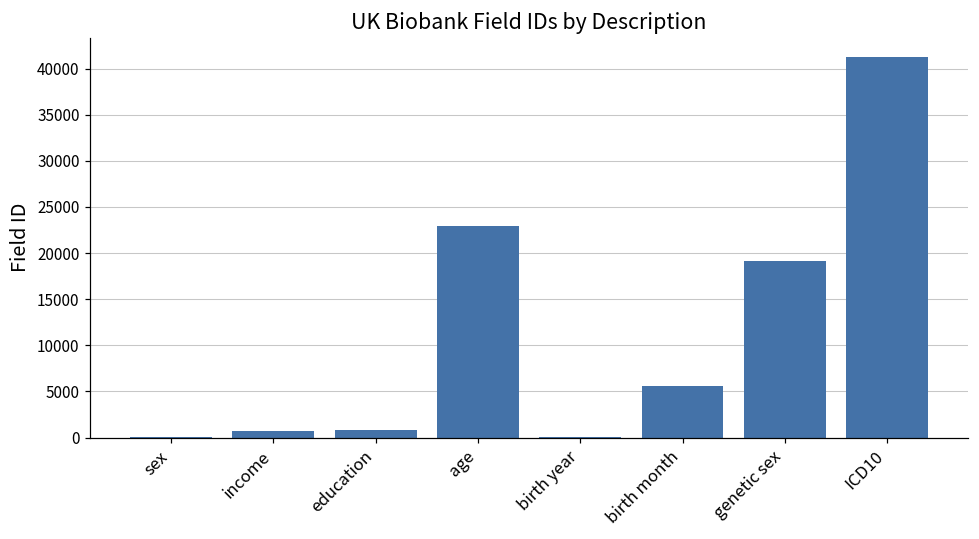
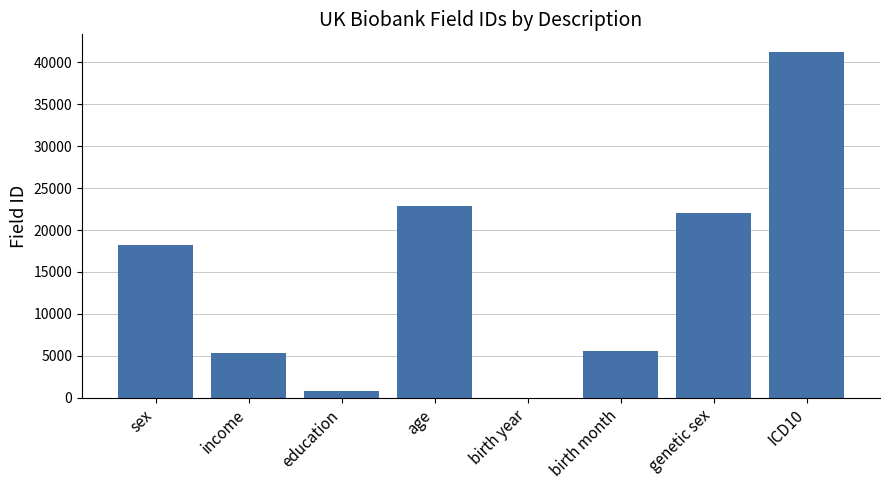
sex: 0 -> 18000
income: 1000 -> 5000
genetic sex: 19000 -> 22000
